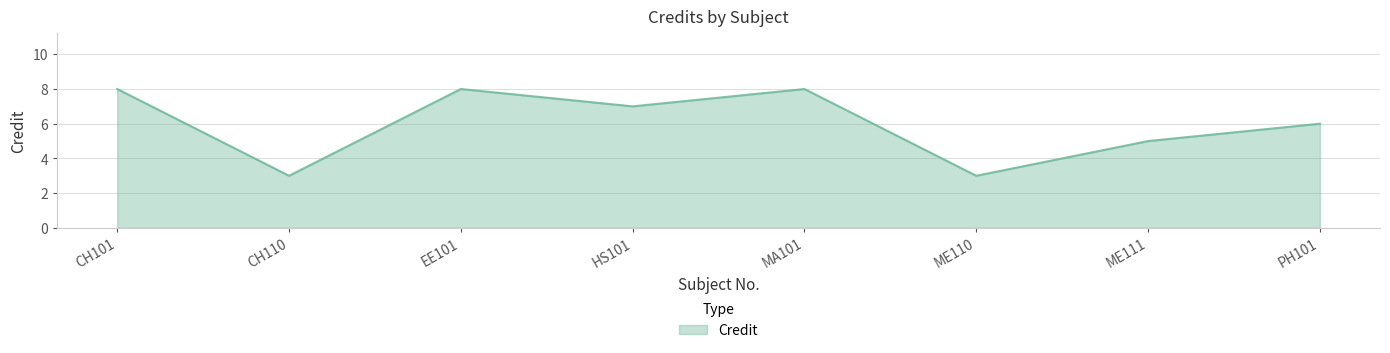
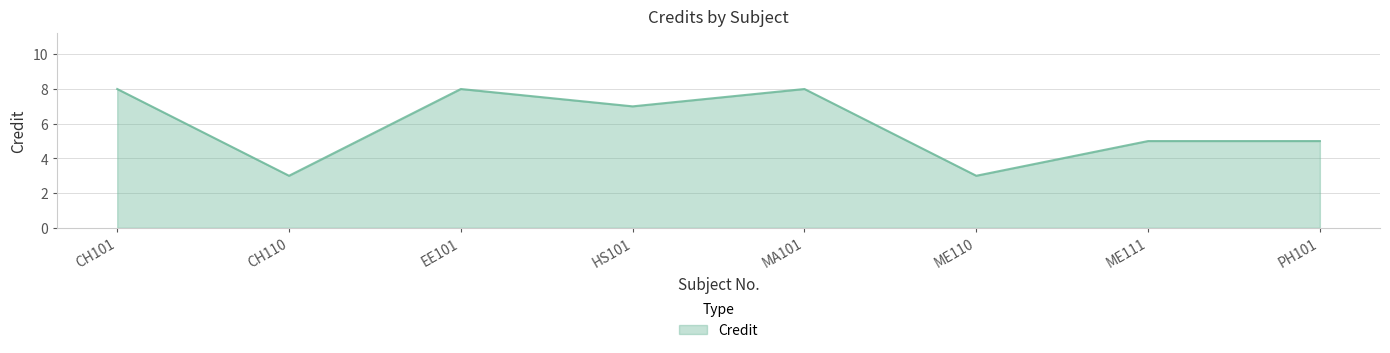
PH101: 6 -> 5
